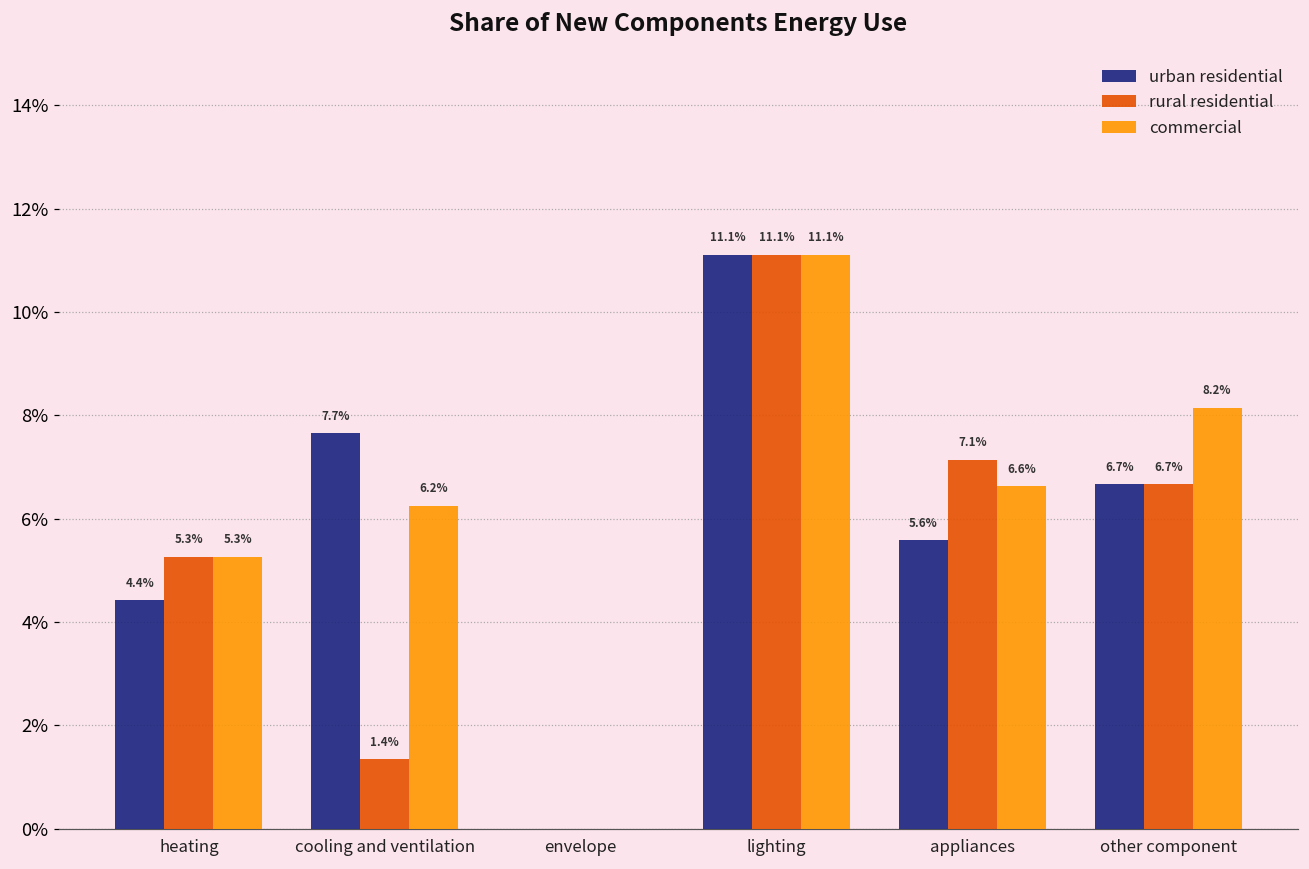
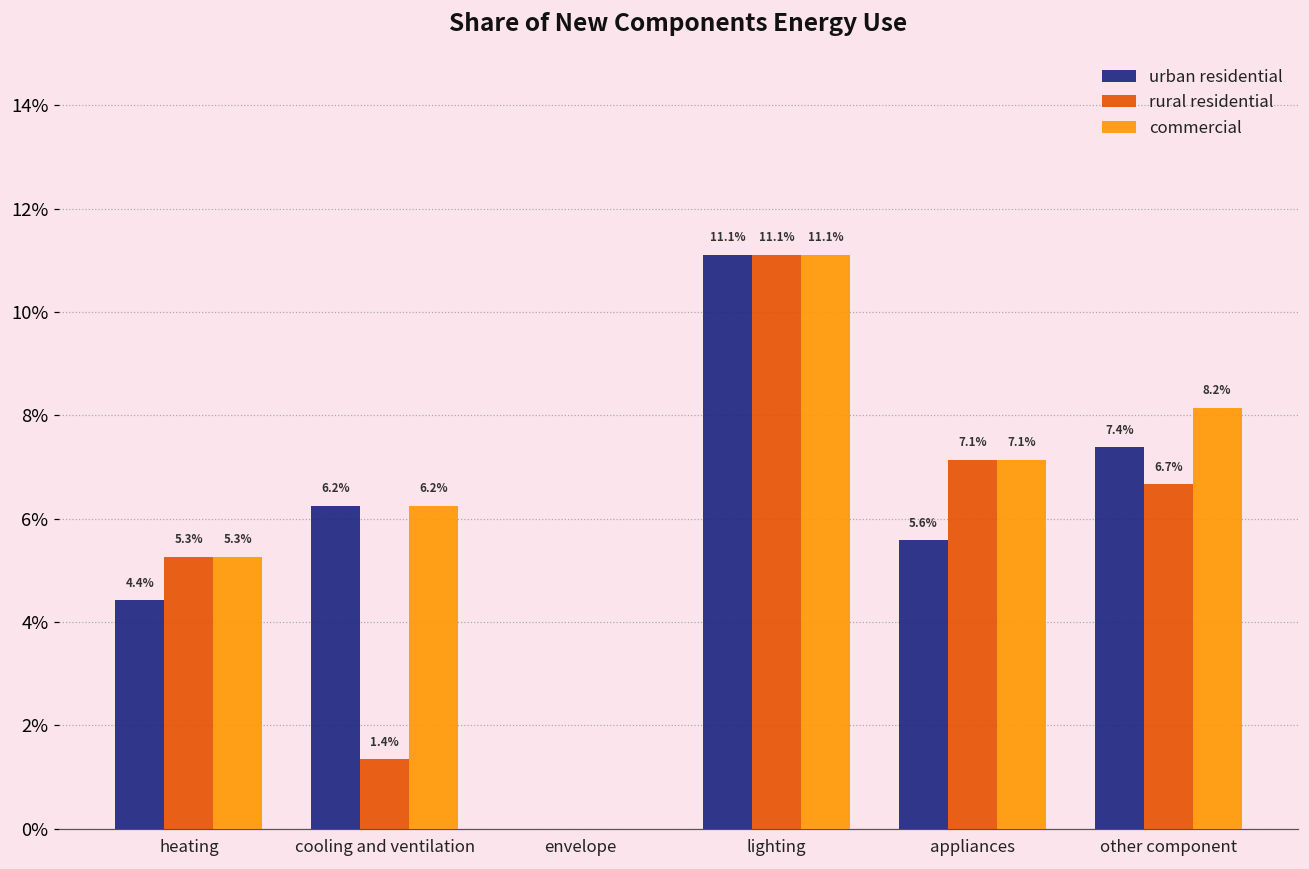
urban residential, cooling and ventilation: 7.7% -> 6.2%
commercial, appliances: 6.6% -> 7.1%
urban residential, other component: 6.7% -> 7.4%
